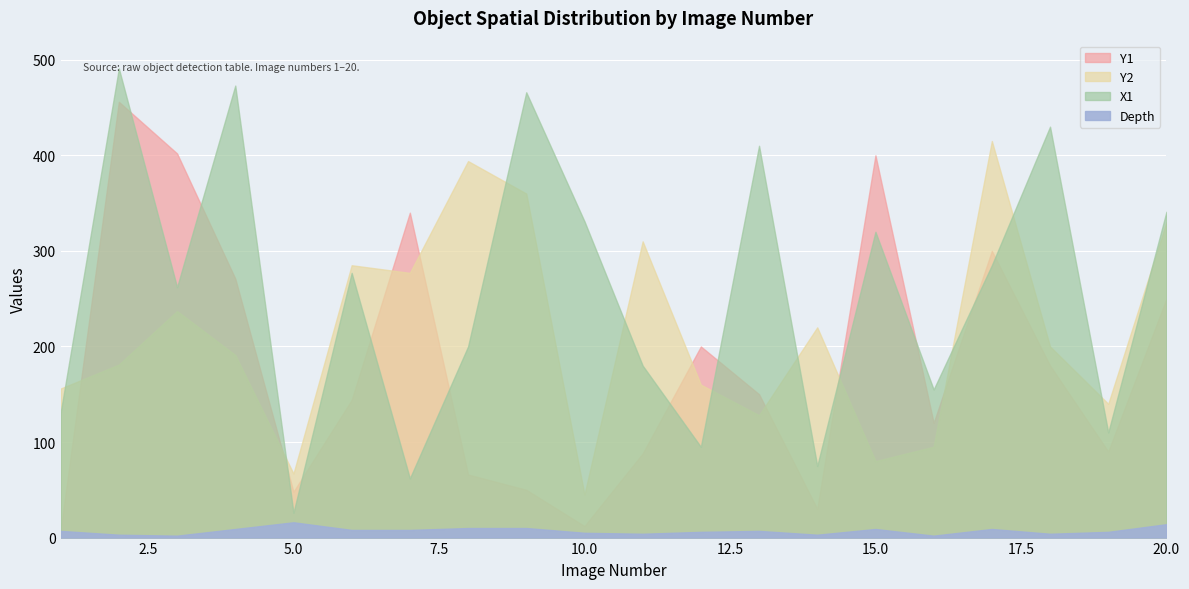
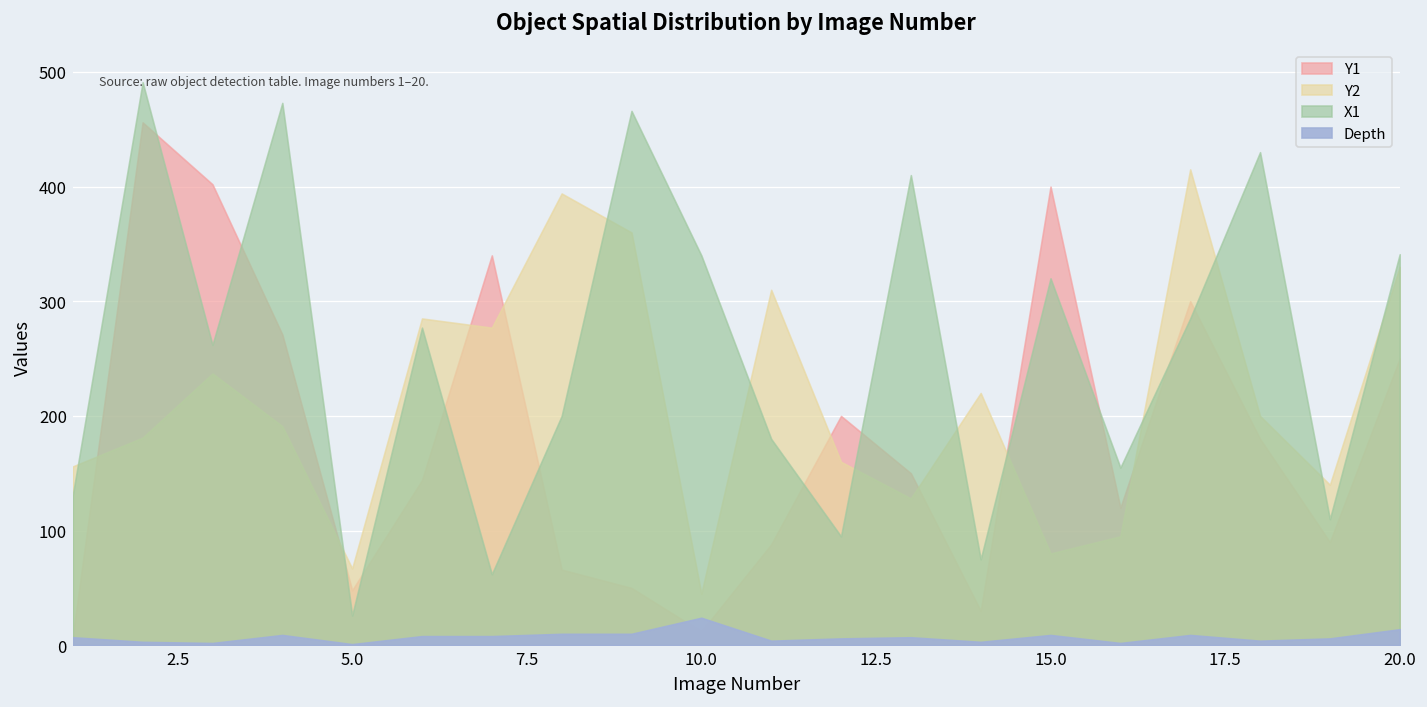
Depth, 5.0: 20 -> 0
X1, 10.0: 330 -> 340
Depth, 10.0: 10 -> 20
